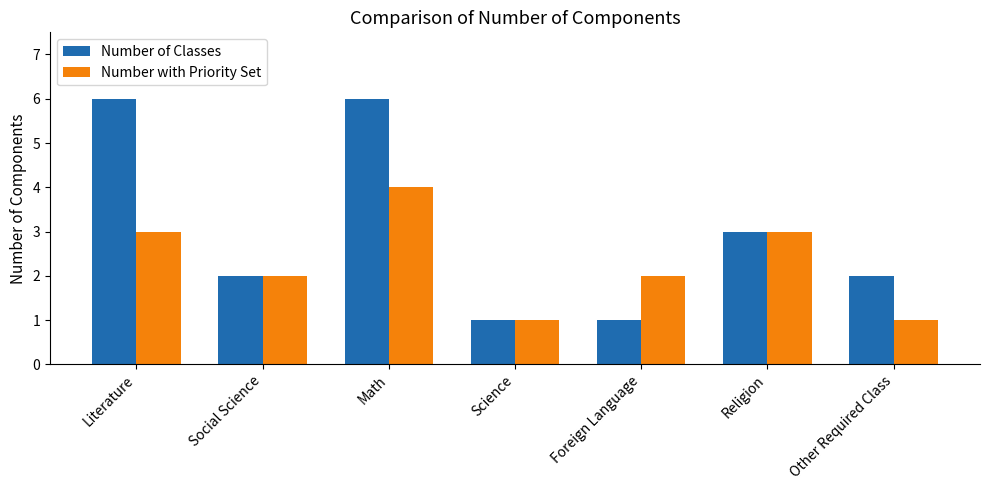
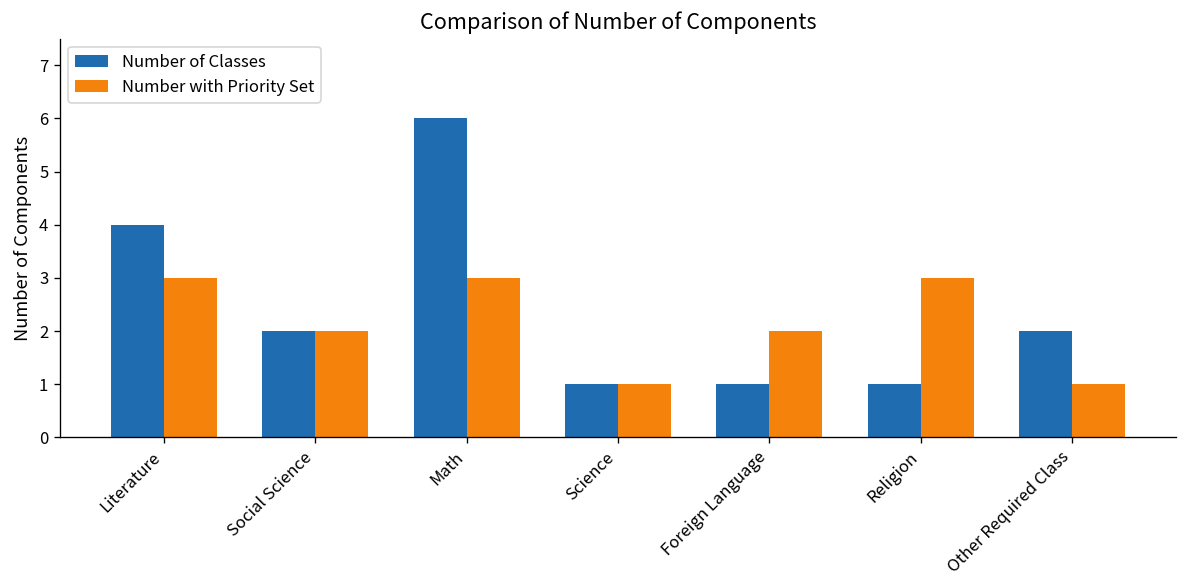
Number of Classes, Literature: 6 -> 4
Number with Priority Set, Math: 4 -> 3
Number of Classes, Religion: 3 -> 1
